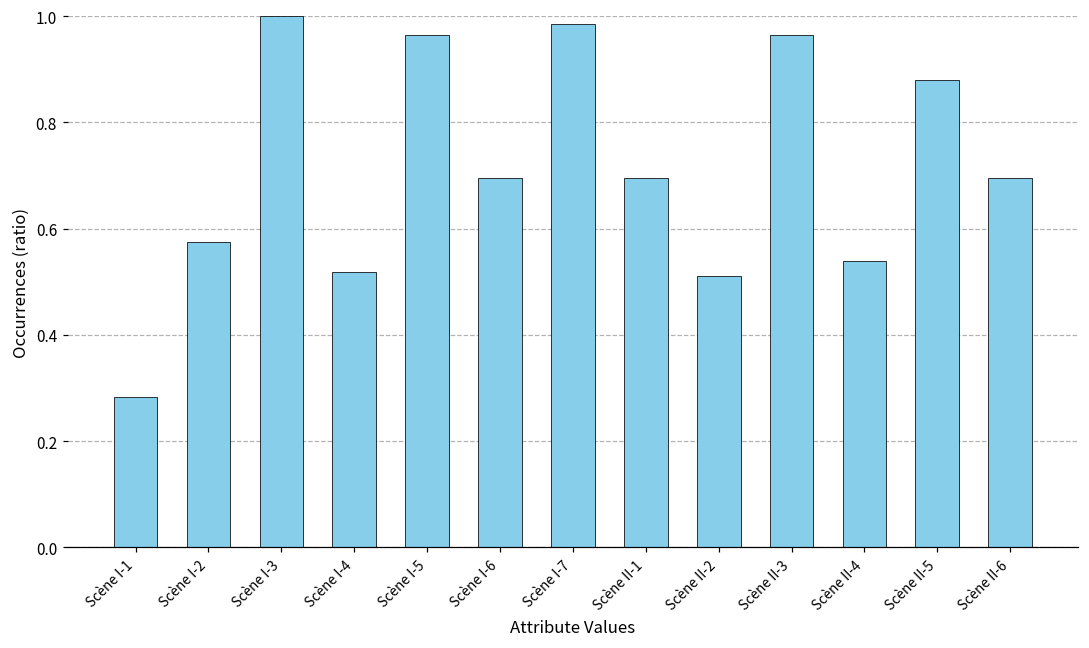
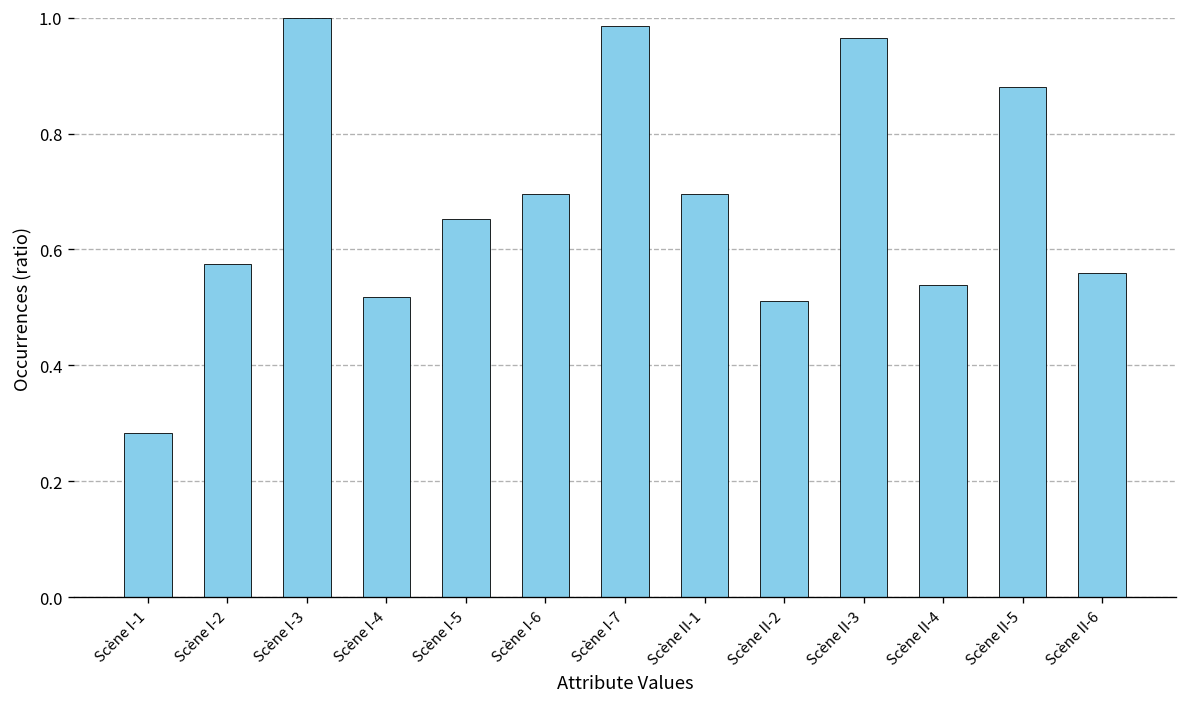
Scène I-5: 0.96 -> 0.65
Scène II-6: 0.70 -> 0.56
